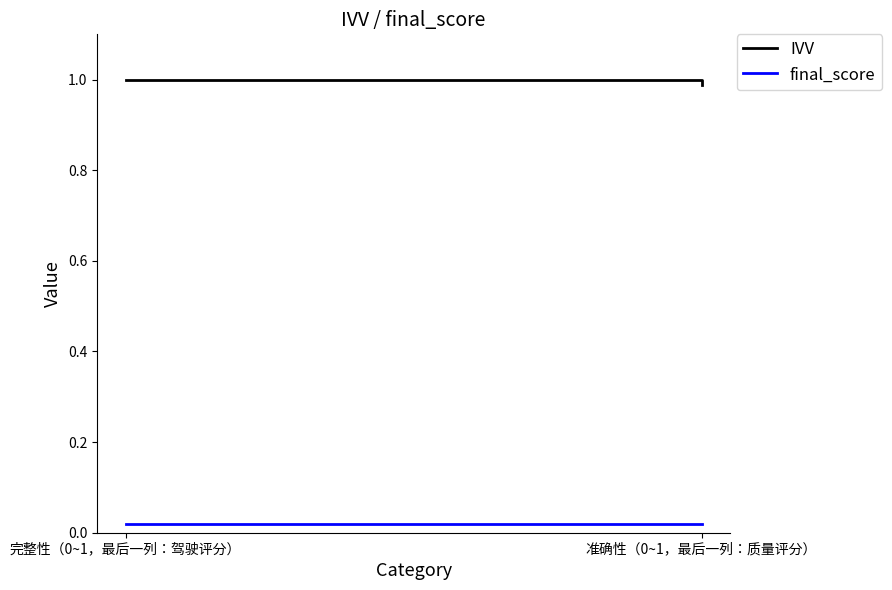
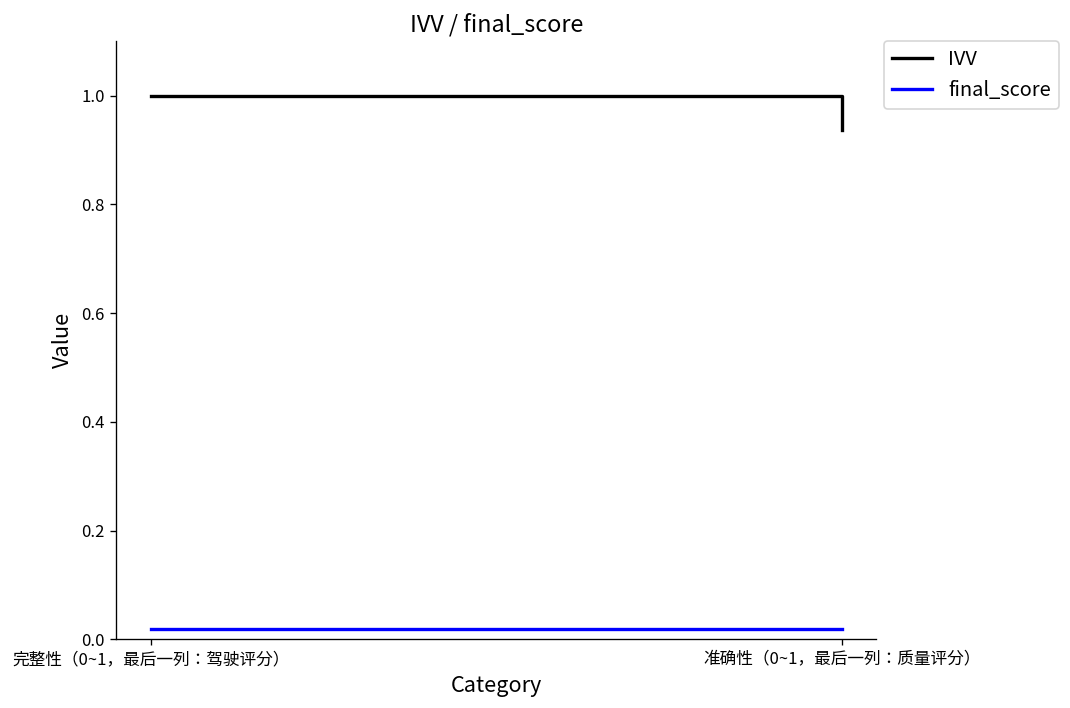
IVV, 准确性（0~1，最后一列：质量评分）: 0.99 -> 0.94
